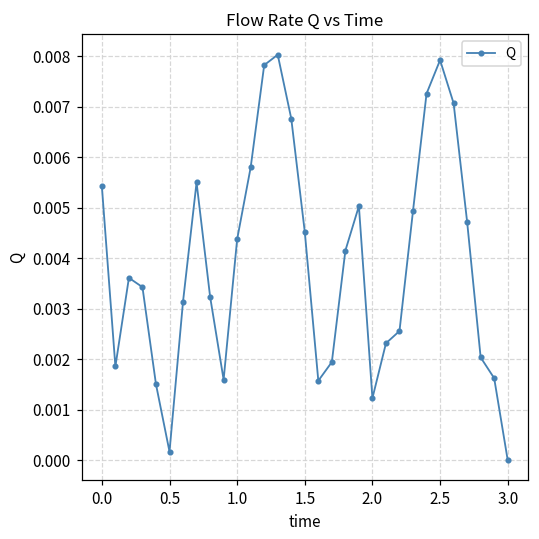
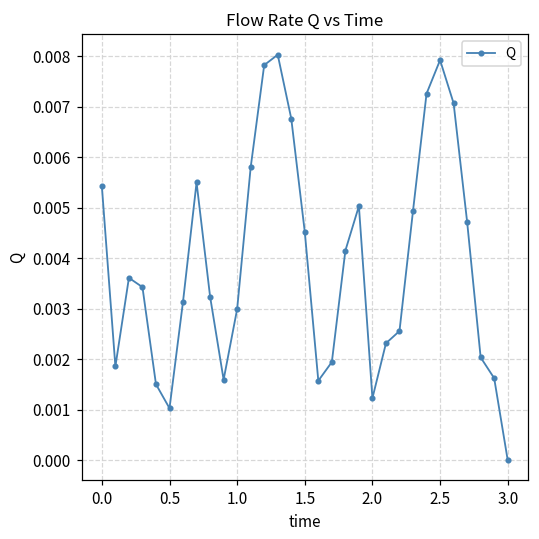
0.5: 0.0002 -> 0.0010
1.0: 0.0044 -> 0.0030
